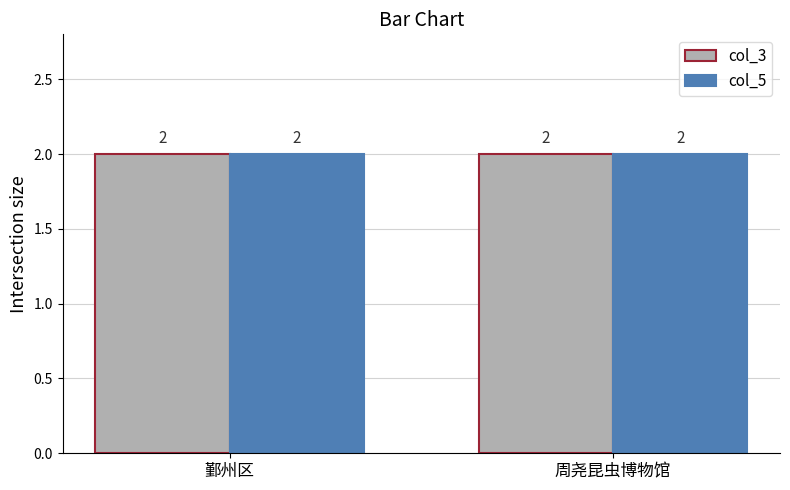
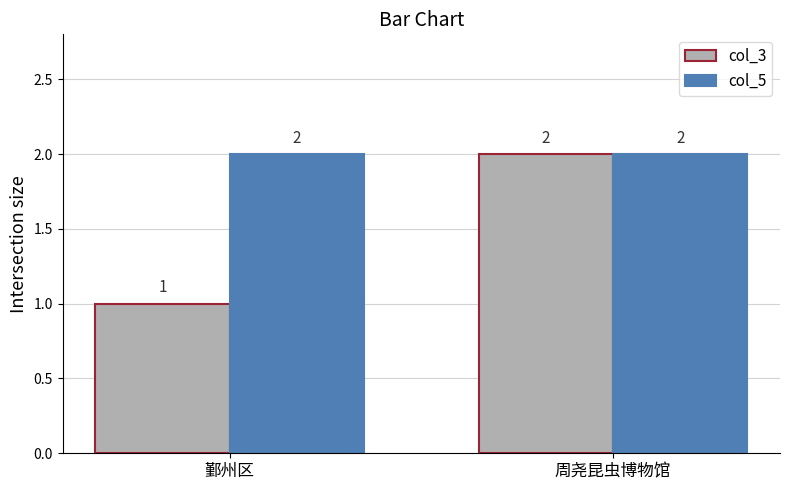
col_3, 鄞州区: 2 -> 1
